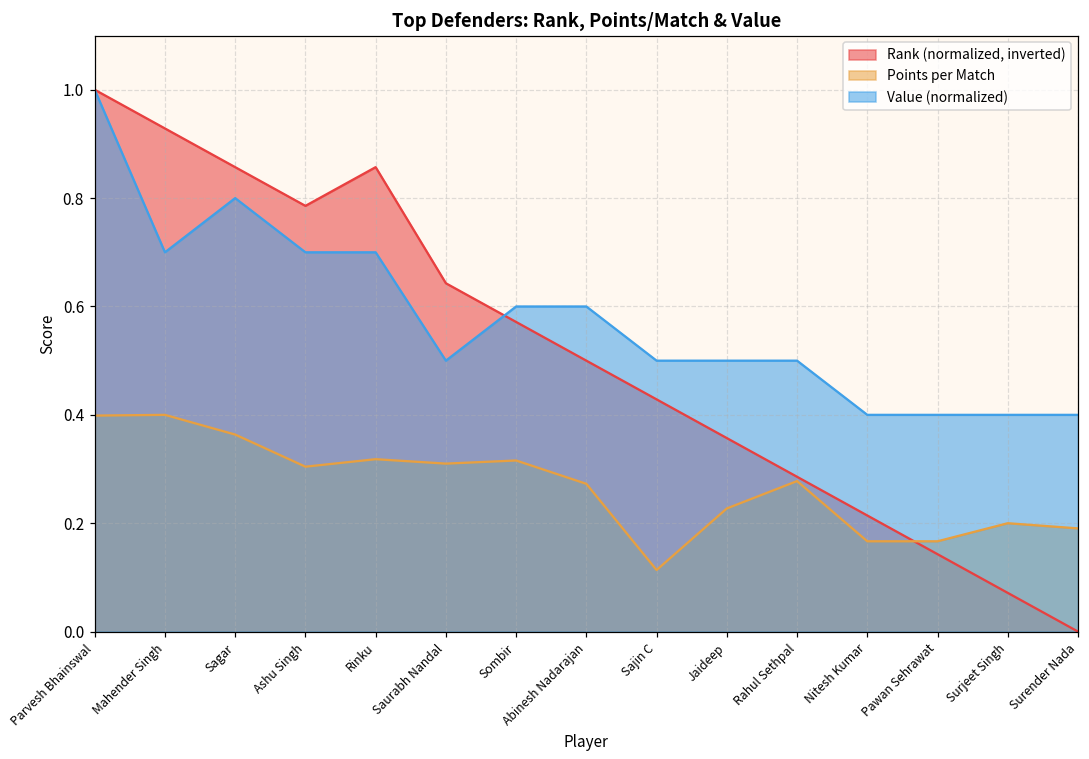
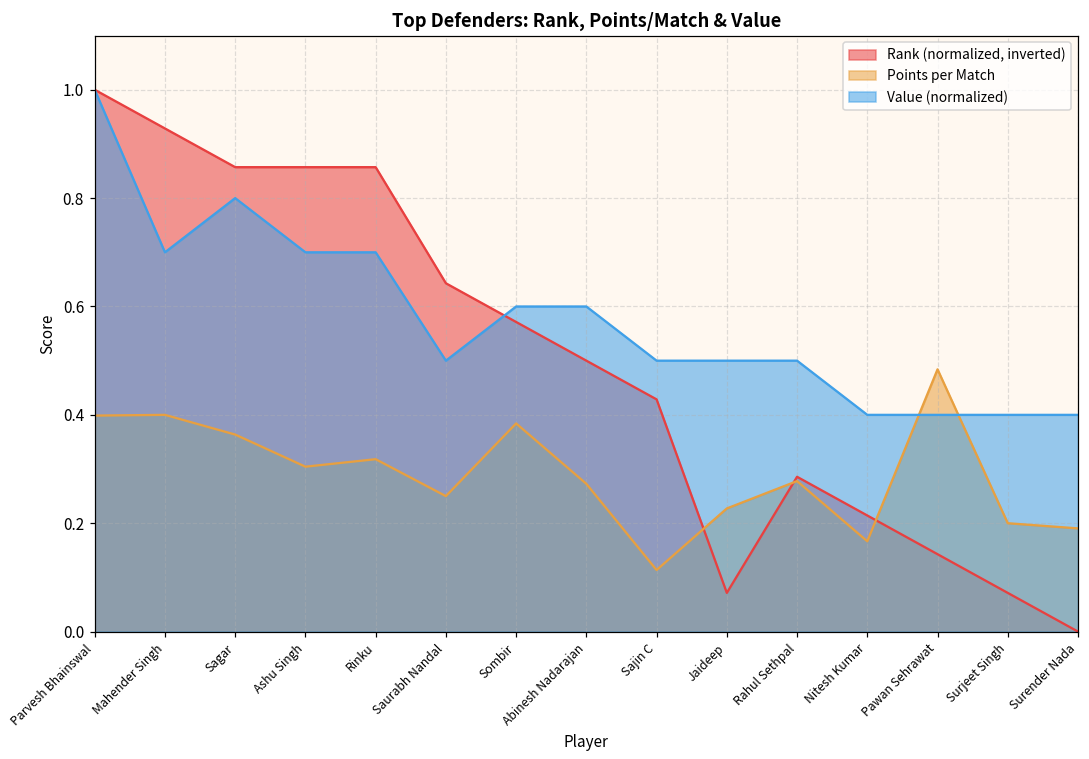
Rank (normalized, inverted), Ashu Singh: 0.79 -> 0.86
Points per Match, Saurabh Nandal: 0.31 -> 0.25
Points per Match, Sombir: 0.32 -> 0.38
Rank (normalized, inverted), Jaideep: 0.36 -> 0.07
Points per Match, Pawan Sehrawat: 0.17 -> 0.48
